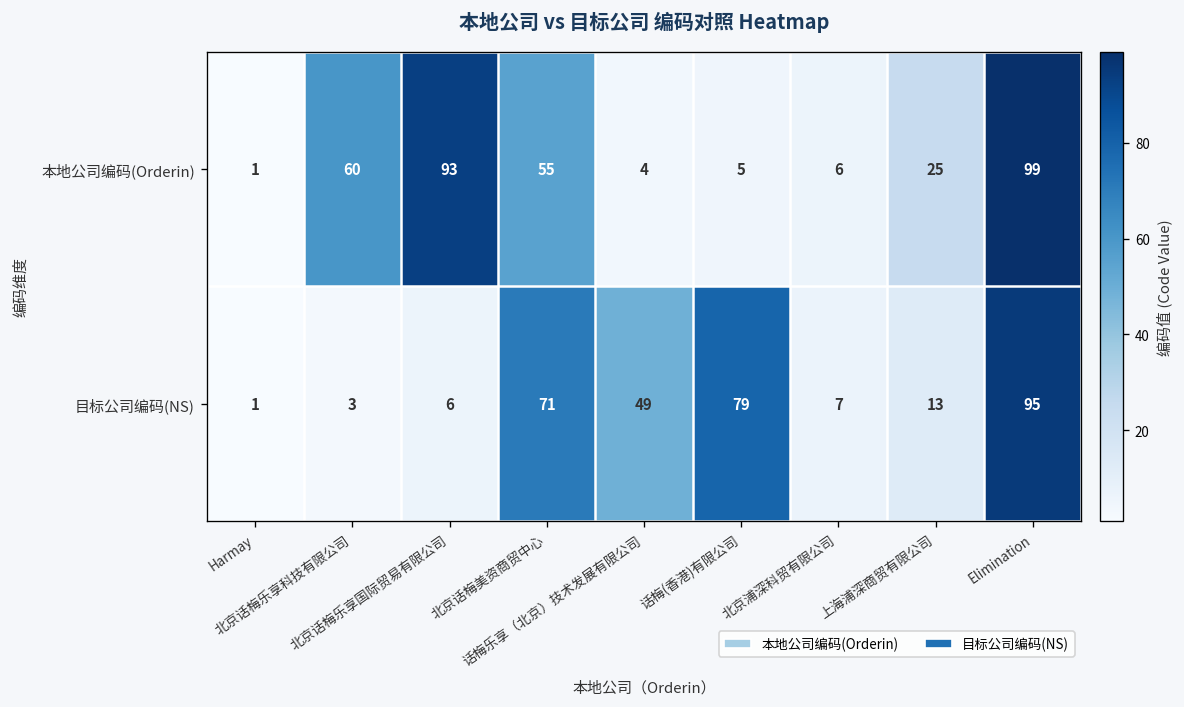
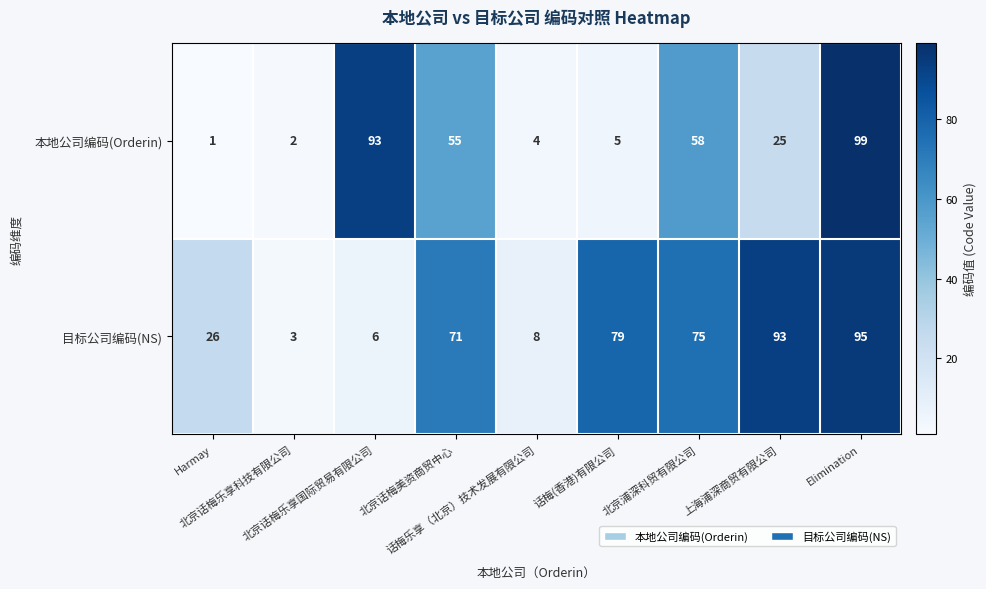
本地公司编码(Orderin), 北京话梅乐享科技有限公司: 60 -> 2
本地公司编码(Orderin), 北京浦深科贸有限公司: 6 -> 58
目标公司编码(NS), Harmay: 1 -> 26
目标公司编码(NS), 话梅乐享（北京）技术发展有限公司: 49 -> 8
目标公司编码(NS), 北京浦深科贸有限公司: 7 -> 75
目标公司编码(NS), 上海浦深商贸有限公司: 13 -> 93
